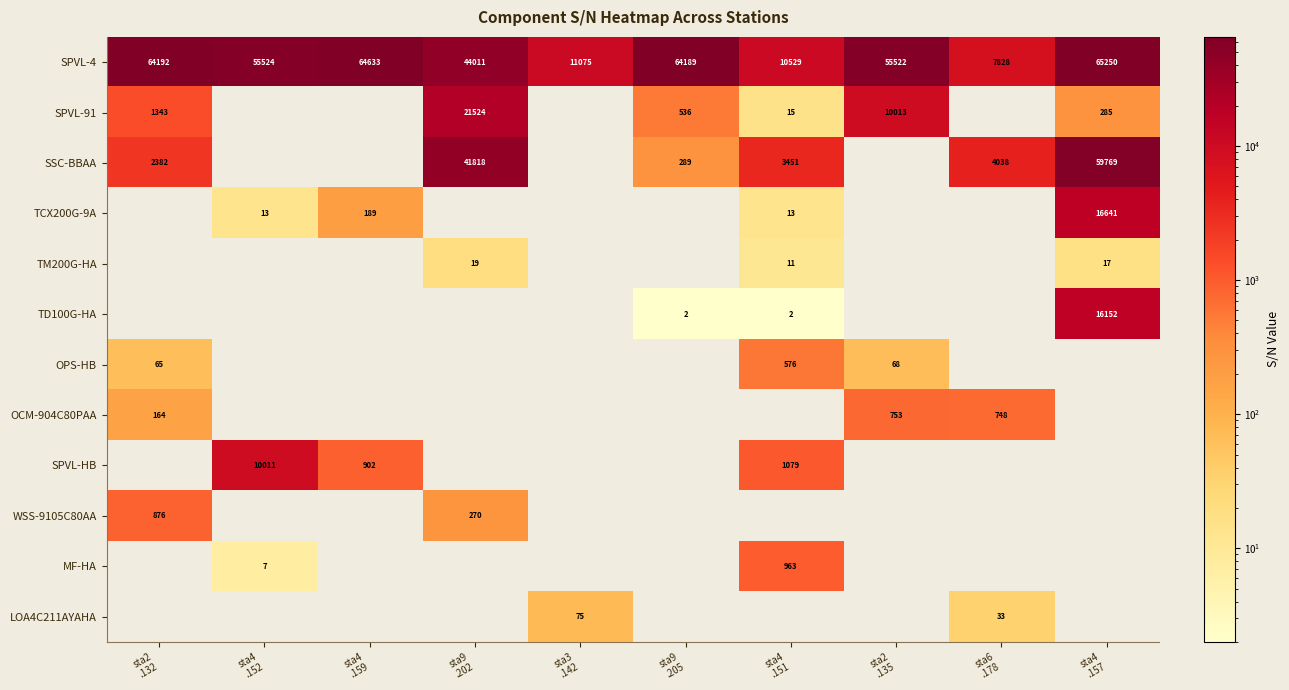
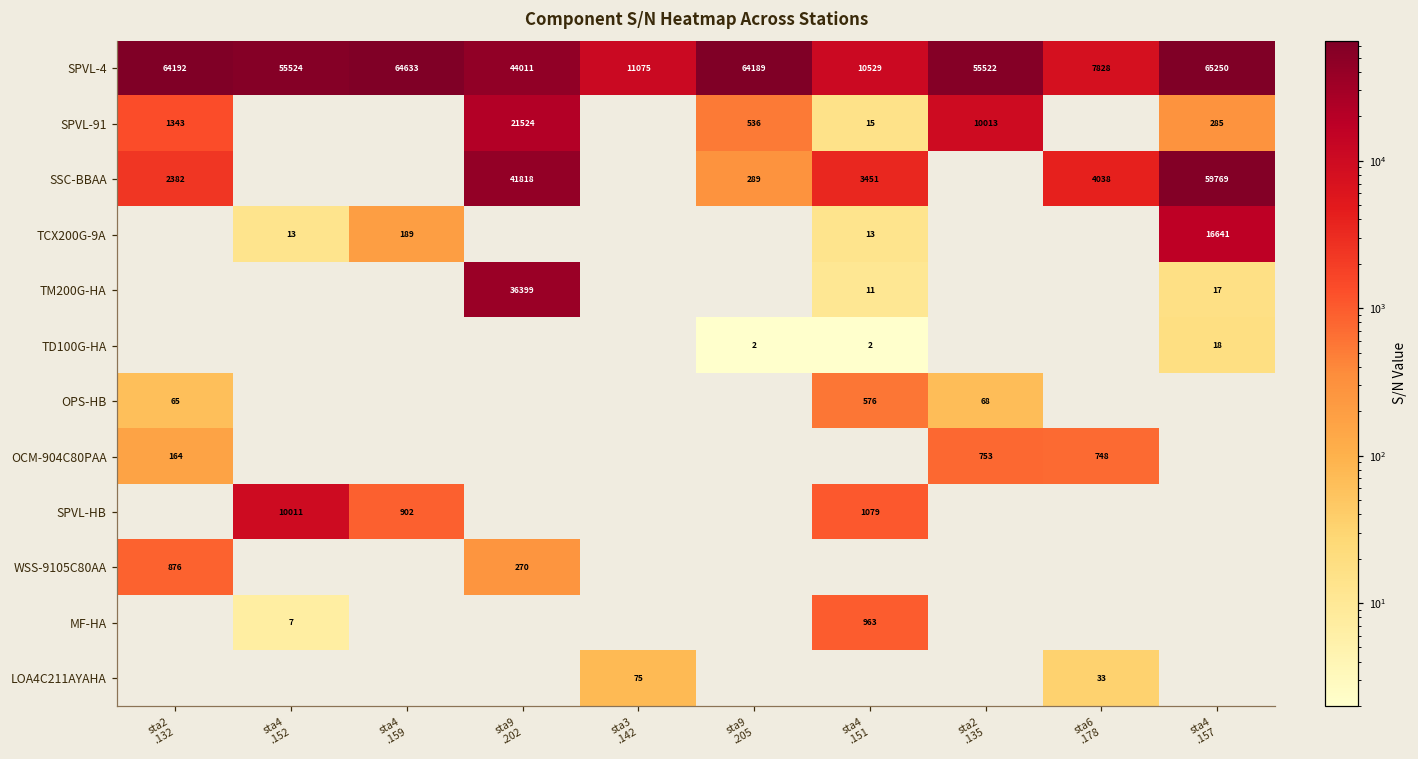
TM200G-HA, sta9 .202: 19 -> 36399
TD100G-HA, sta4 .157: 16152 -> 18
